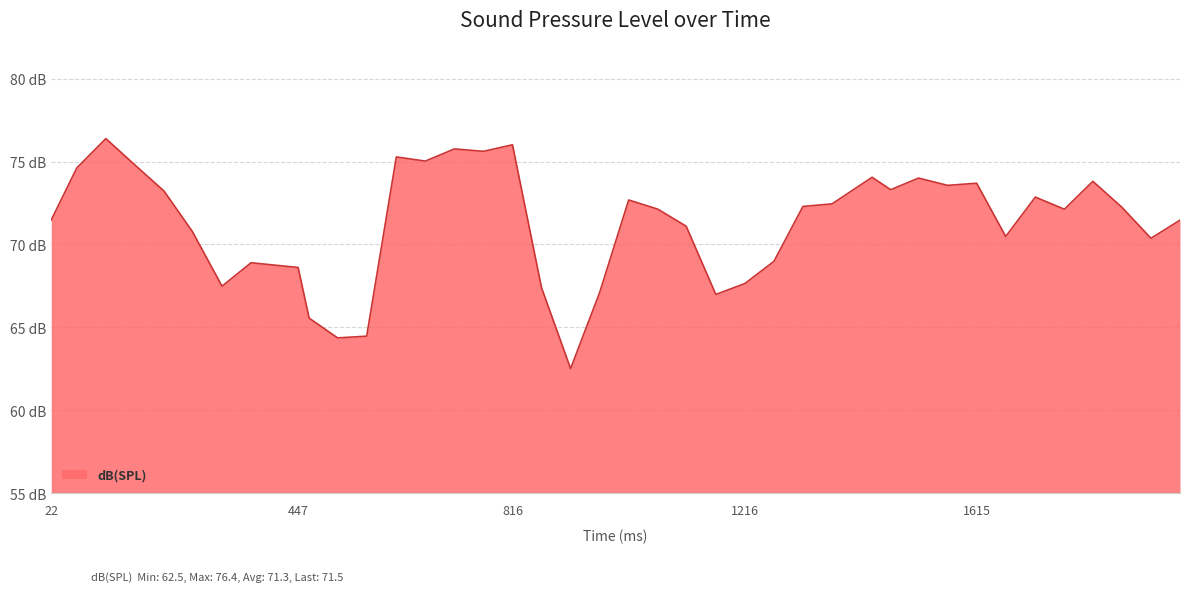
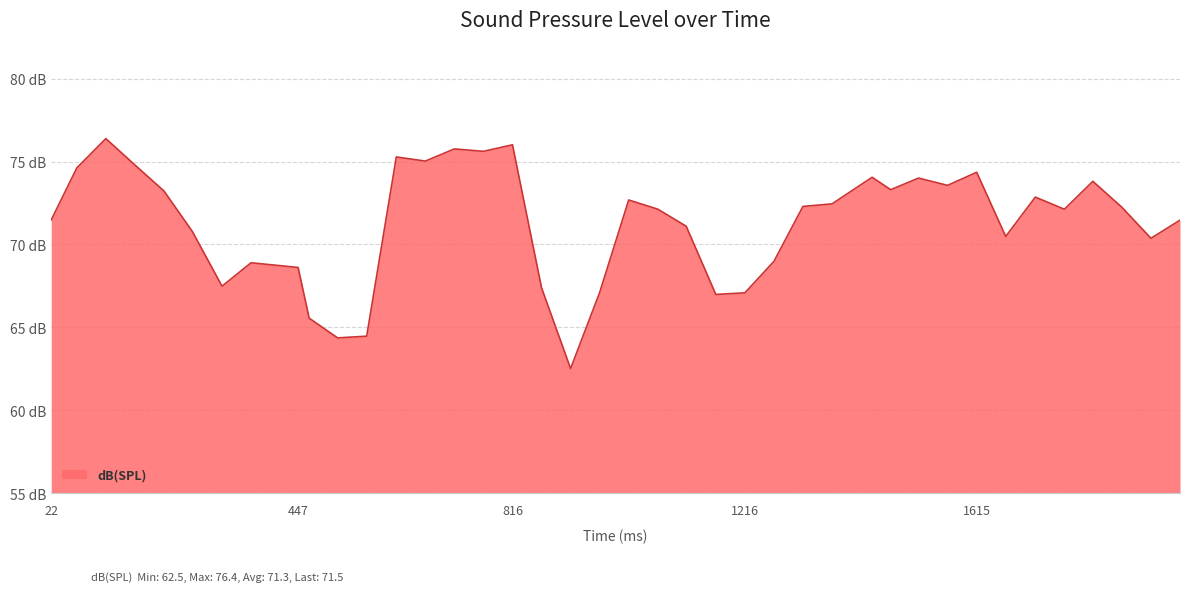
1216: 67.6 dB -> 67.1 dB
1615: 73.7 dB -> 74.4 dB
